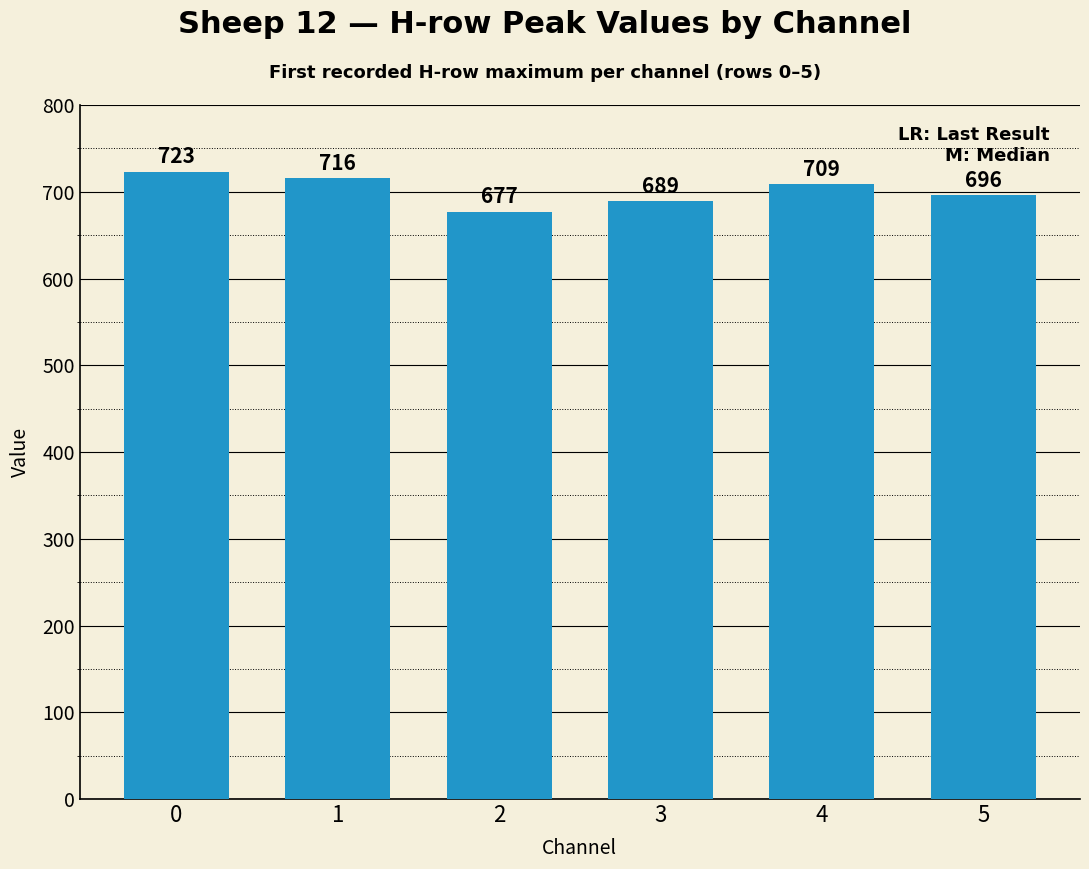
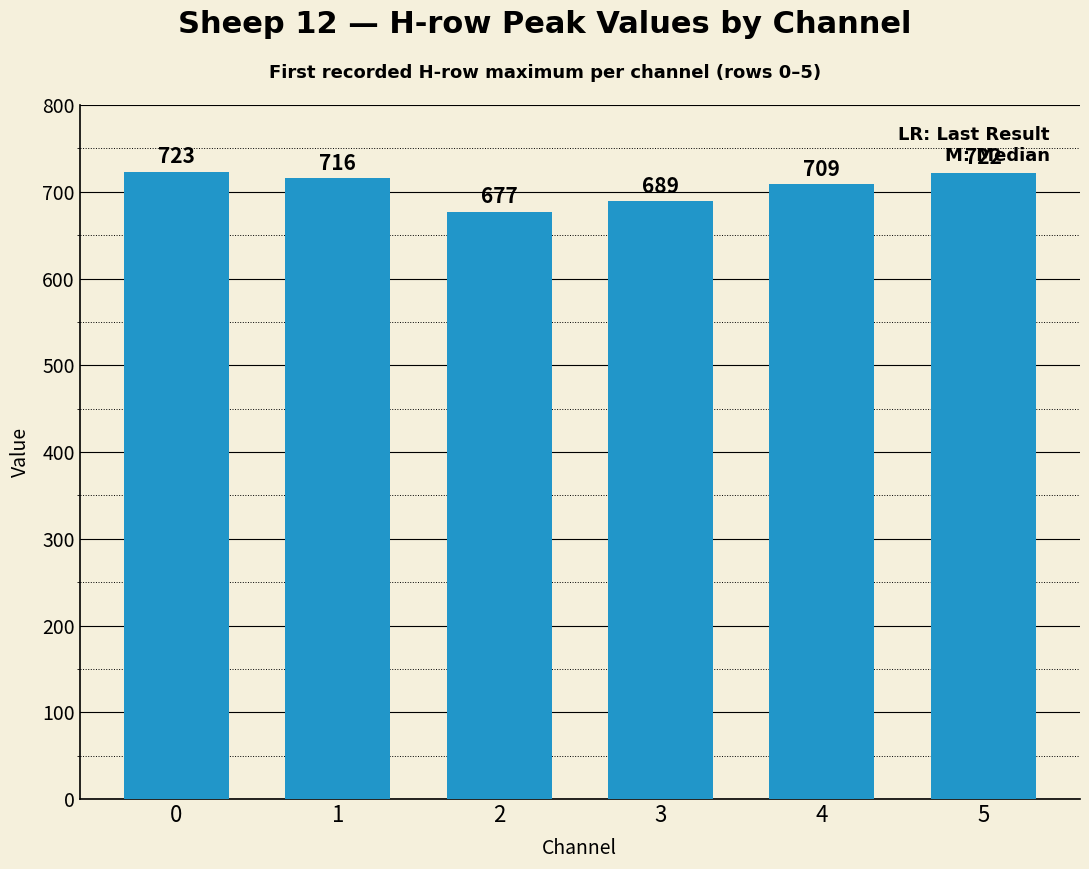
5: 696 -> 722
